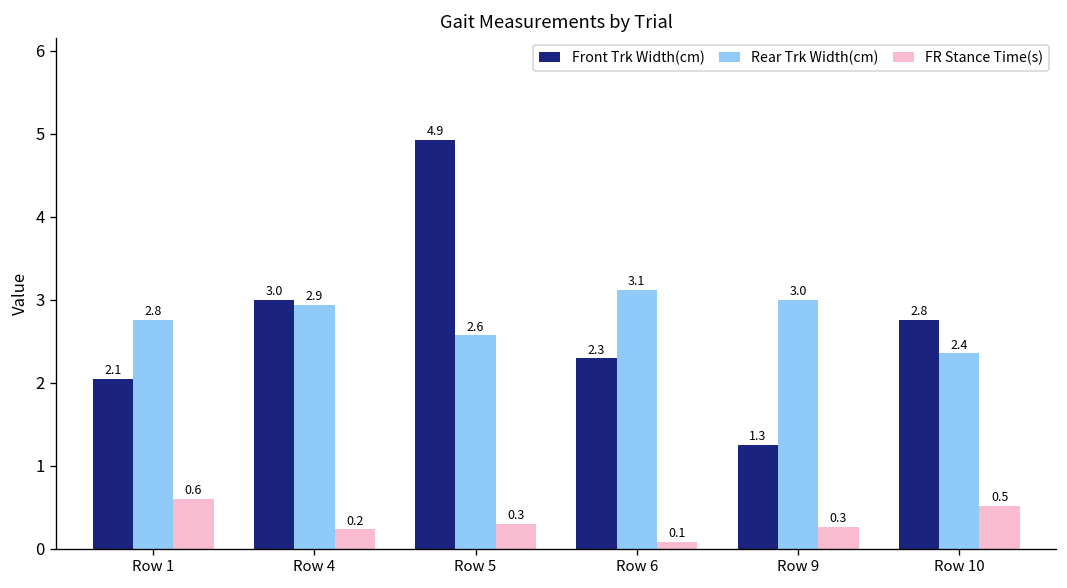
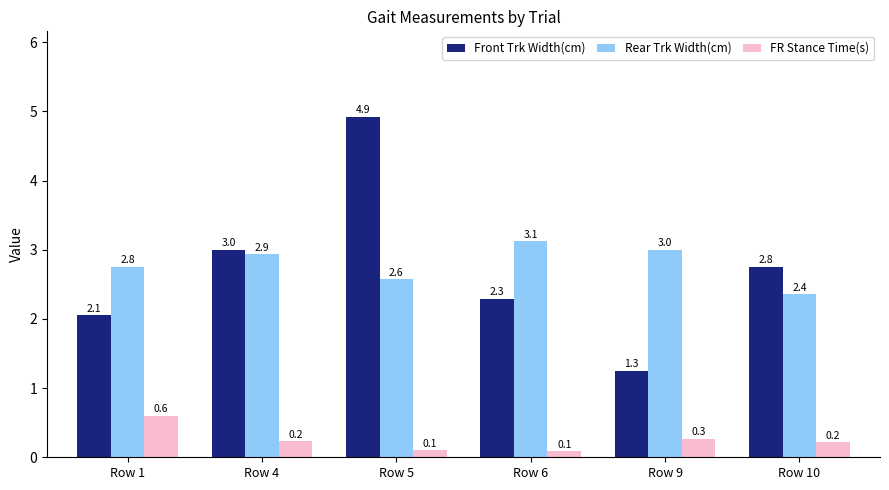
FR Stance Time(s), Row 5: 0.3 -> 0.1
FR Stance Time(s), Row 10: 0.5 -> 0.2
